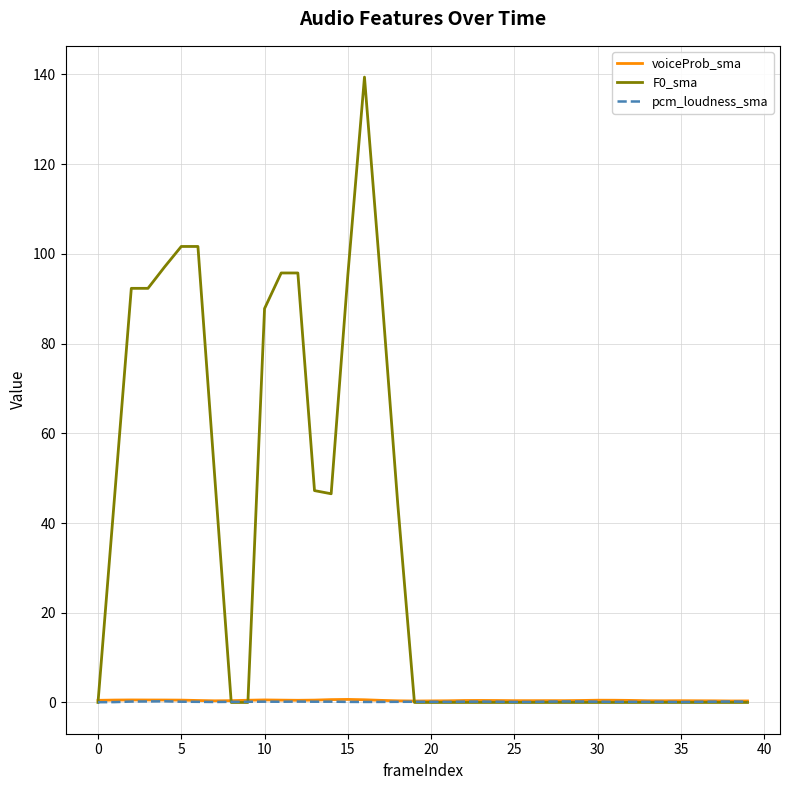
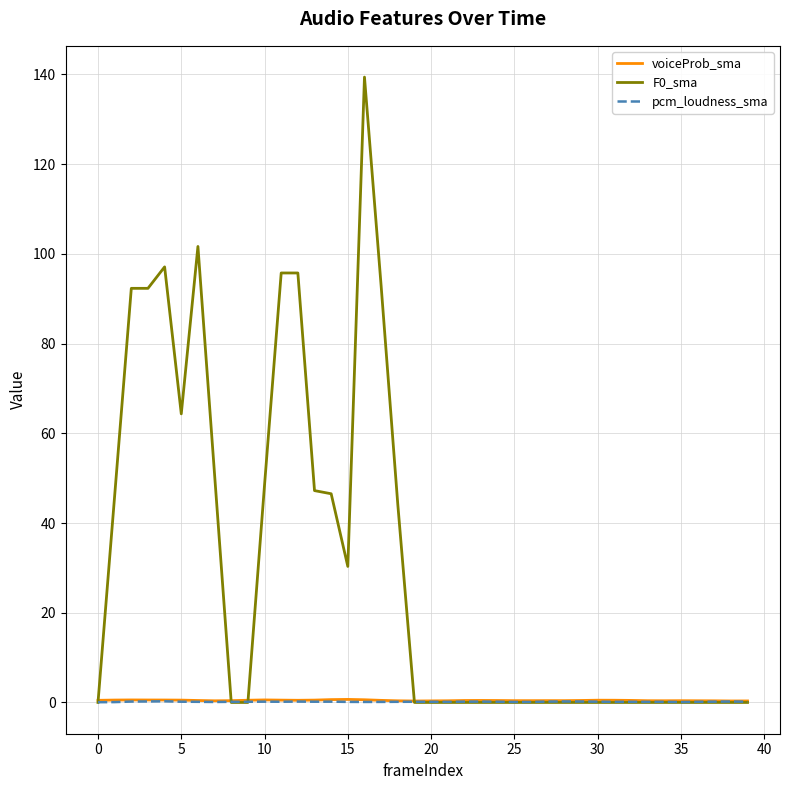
F0_sma, 5: 102 -> 64
F0_sma, 10: 88 -> 49
F0_sma, 15: 95 -> 30
